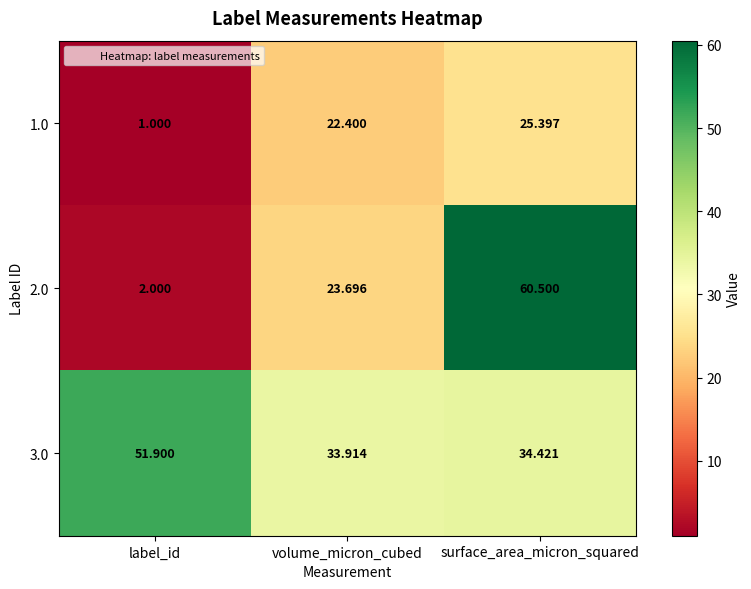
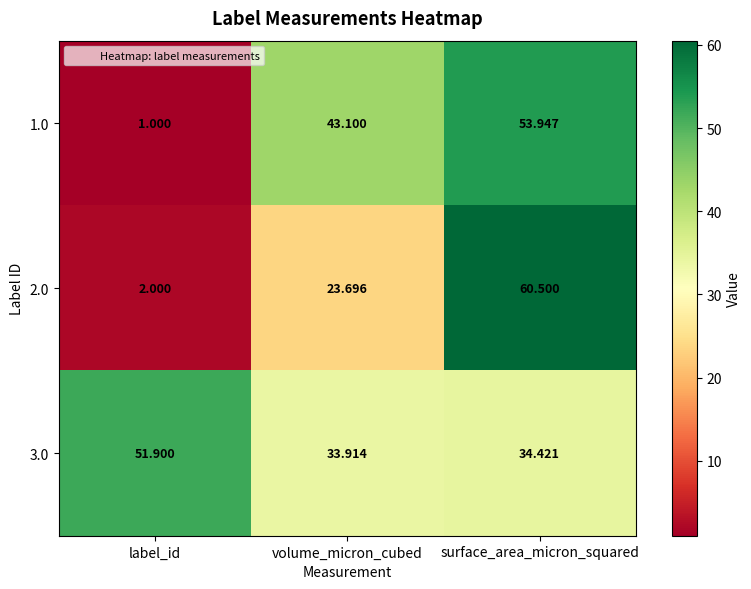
1.0, volume_micron_cubed: 22.400 -> 43.100
1.0, surface_area_micron_squared: 25.397 -> 53.947
